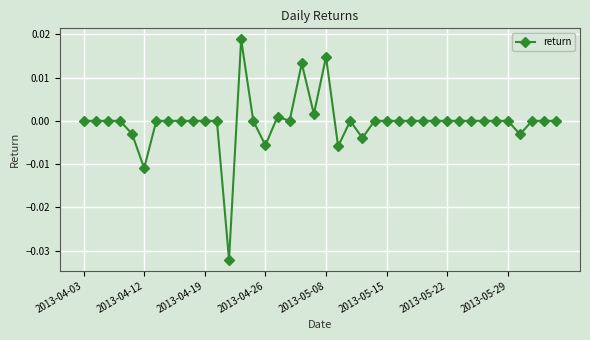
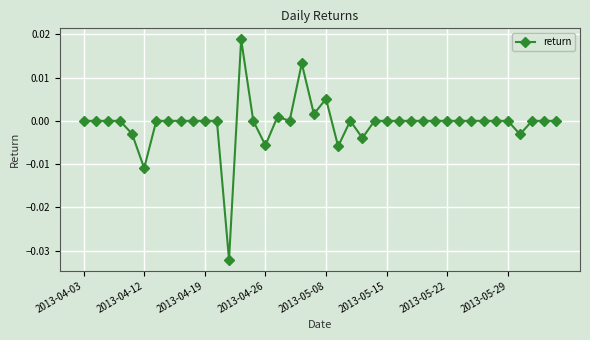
2013-05-08: 0.015 -> 0.005
